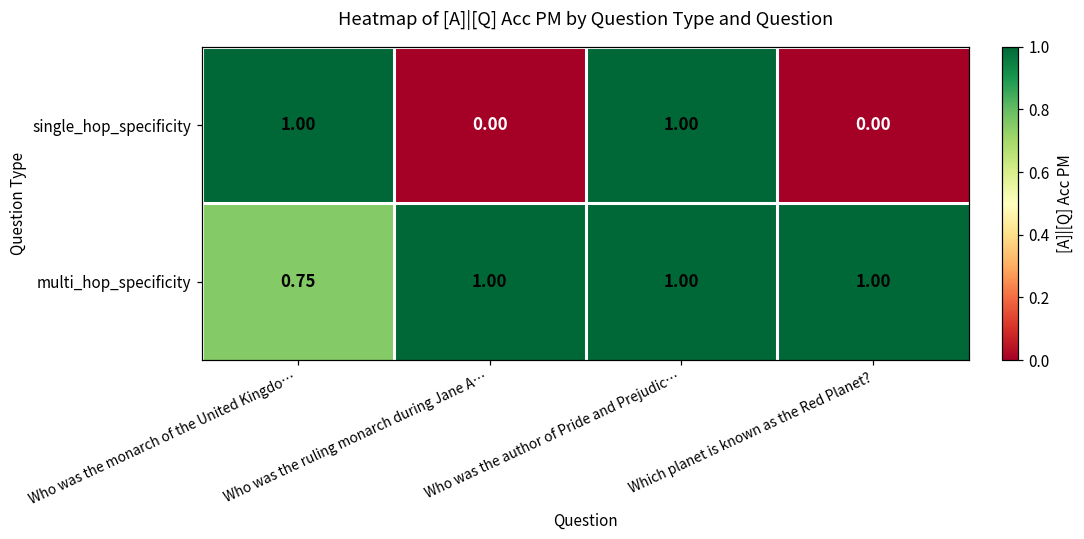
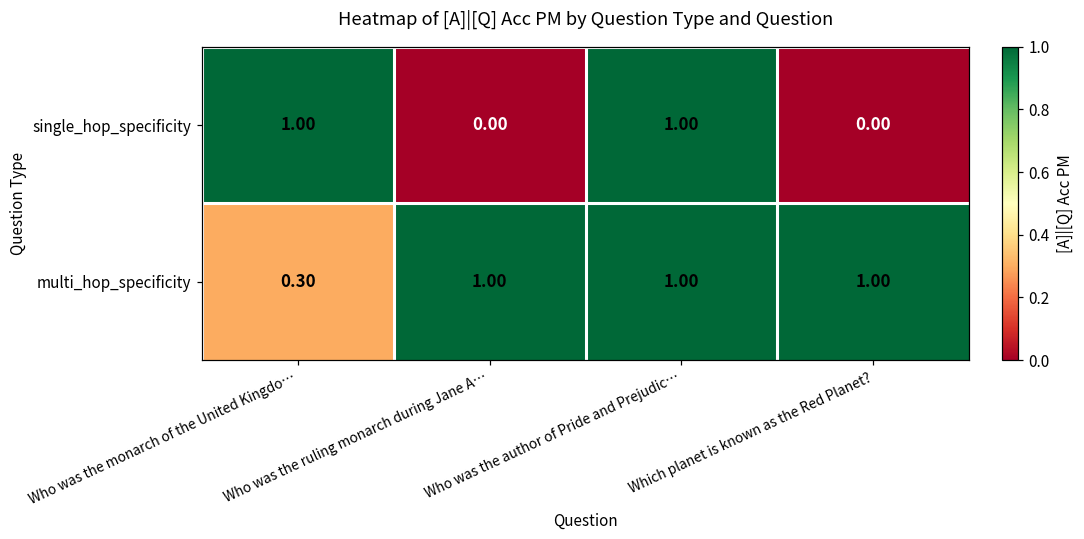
multi_hop_specificity, Who was the monarch of the United Kingdo…: 0.75 -> 0.30
